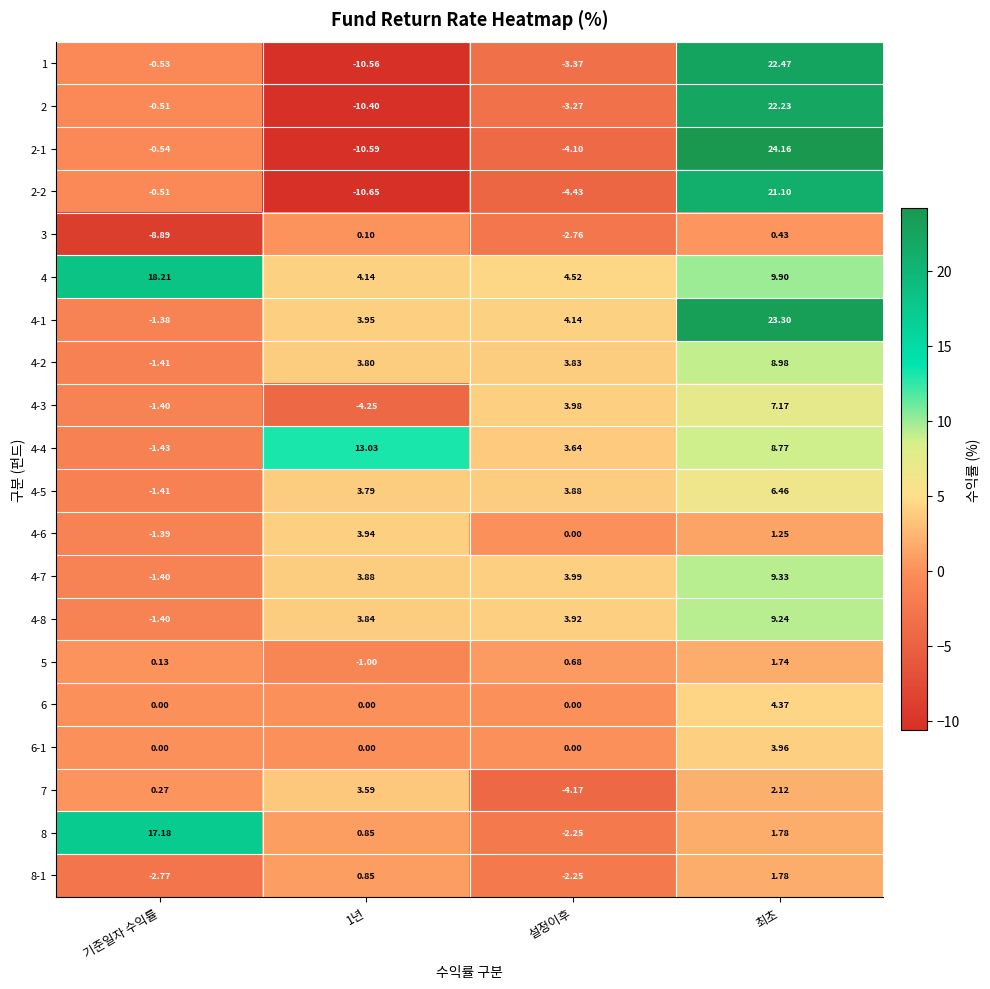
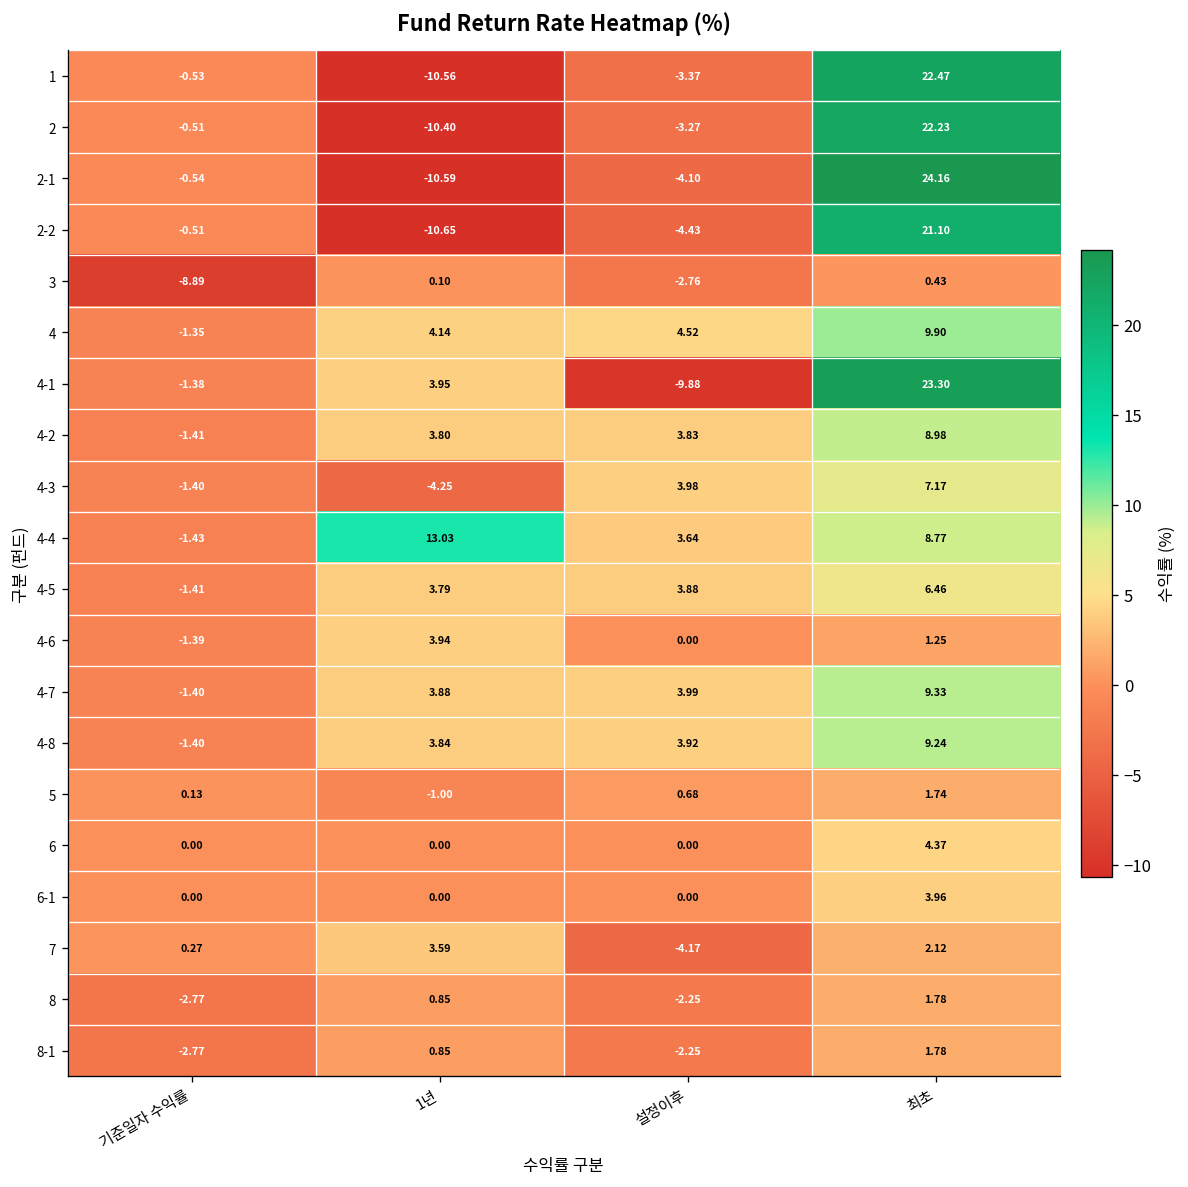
4, 기준일자 수익률: 18.21 -> -1.35
4-1, 설정이후: 4.14 -> -9.88
8, 기준일자 수익률: 17.18 -> -2.77
